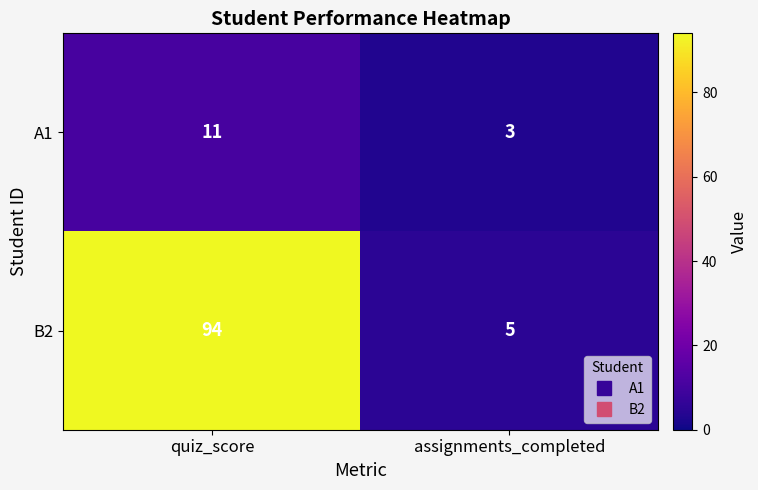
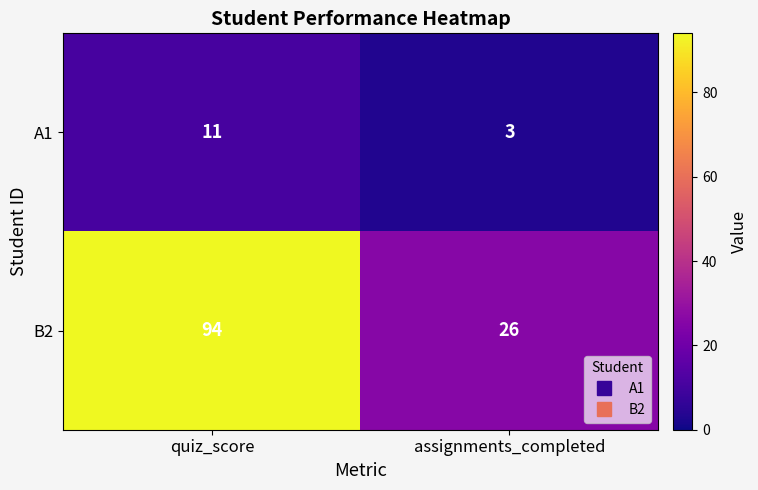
B2, assignments_completed: 5 -> 26
